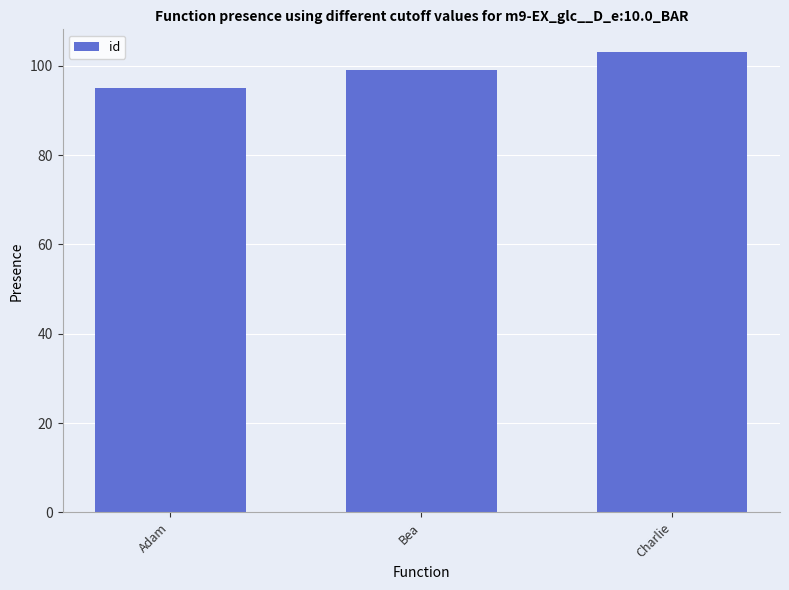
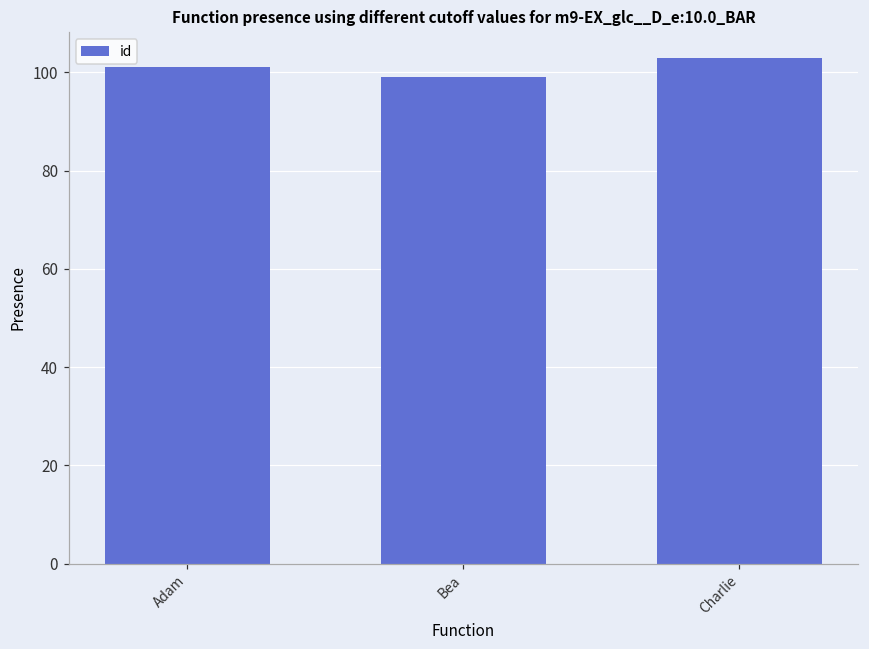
Adam: 95 -> 101
